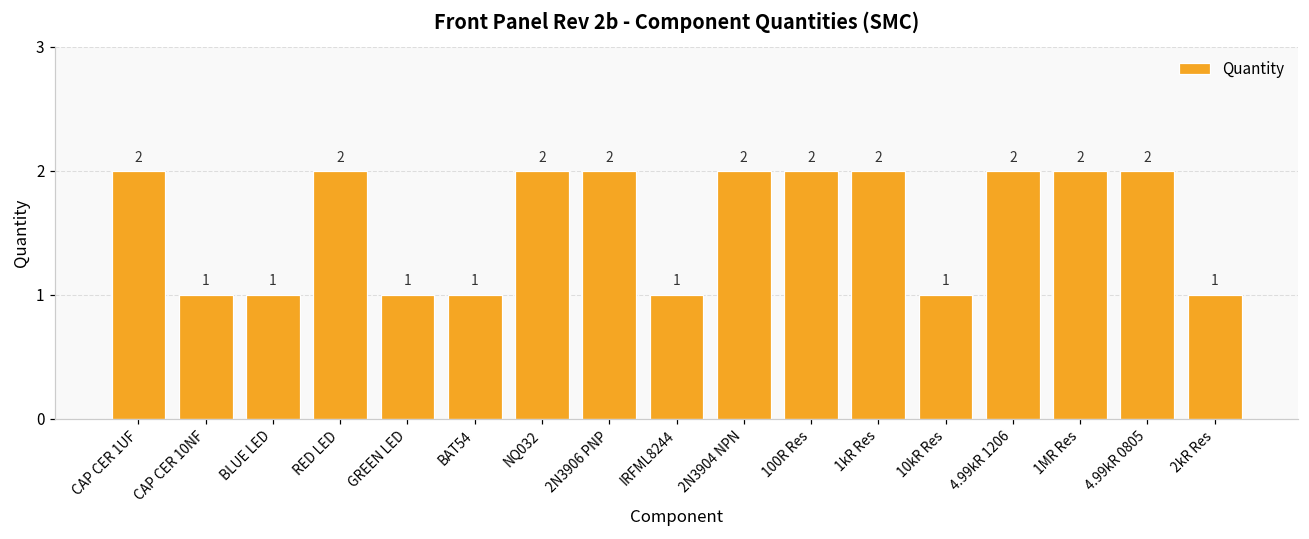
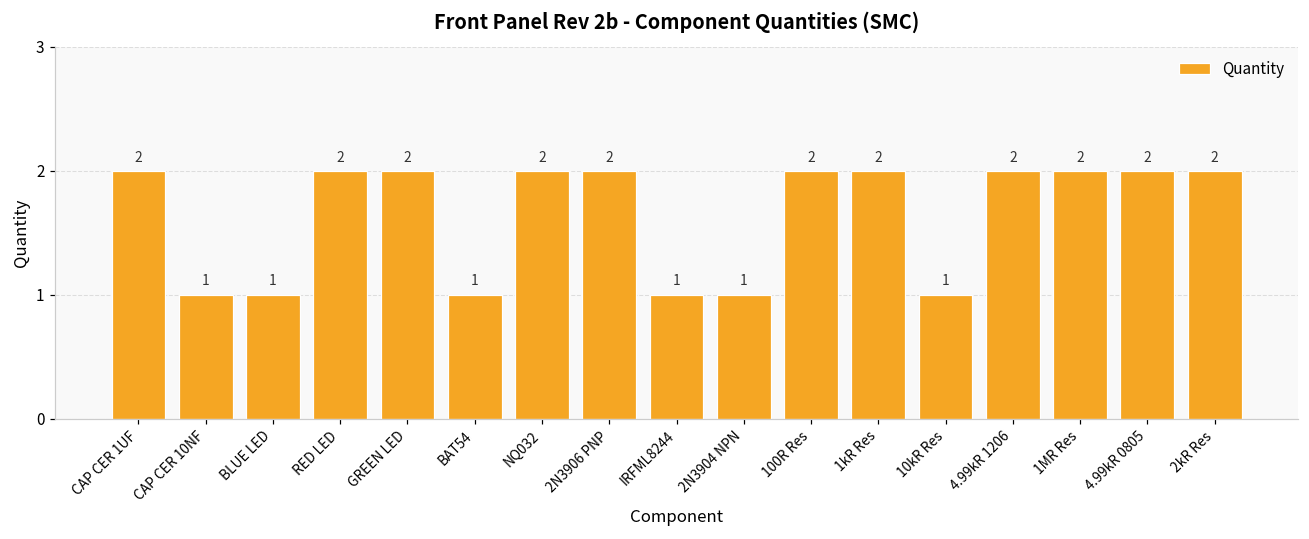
GREEN LED: 1 -> 2
2N3904 NPN: 2 -> 1
2kR Res: 1 -> 2
